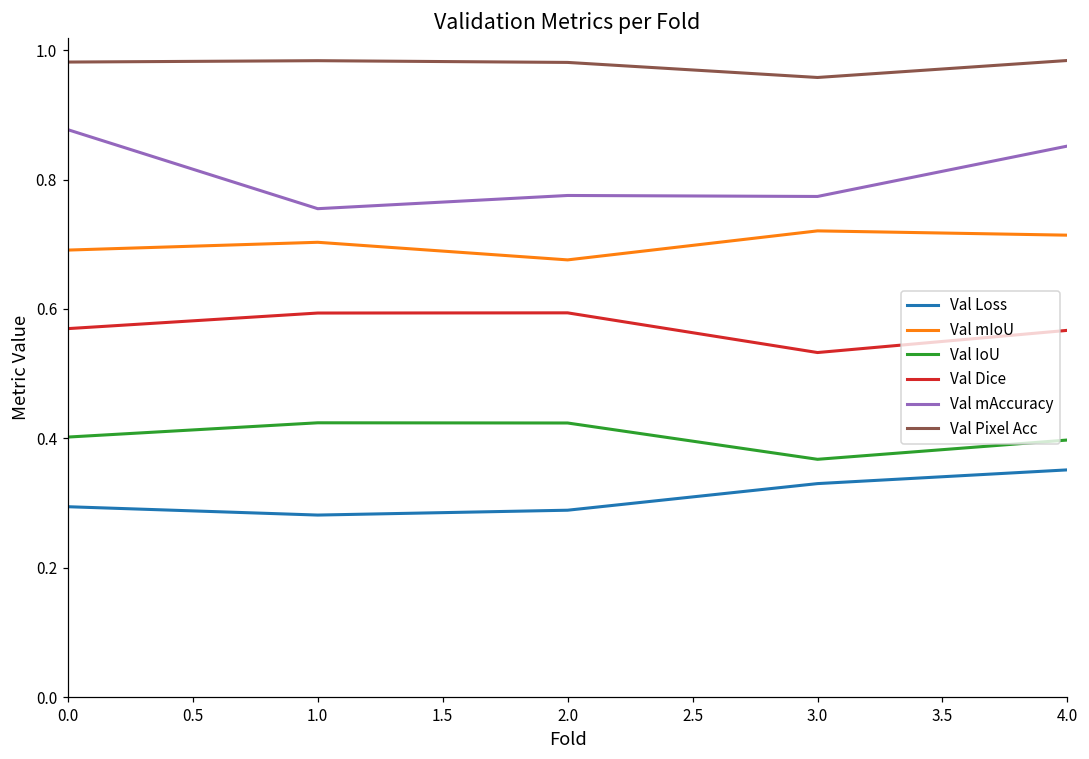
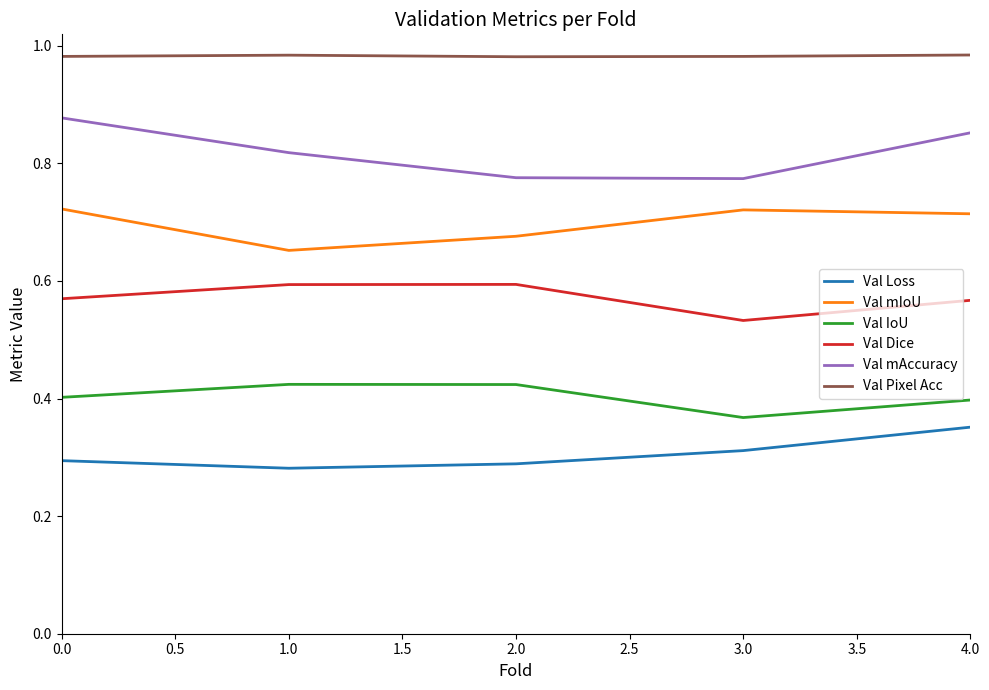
Val mIoU, 0.0: 0.69 -> 0.72
Val mIoU, 1.0: 0.70 -> 0.65
Val mAccuracy, 1.0: 0.76 -> 0.82
Val Loss, 3.0: 0.33 -> 0.31
Val Pixel Acc, 3.0: 0.96 -> 0.98
